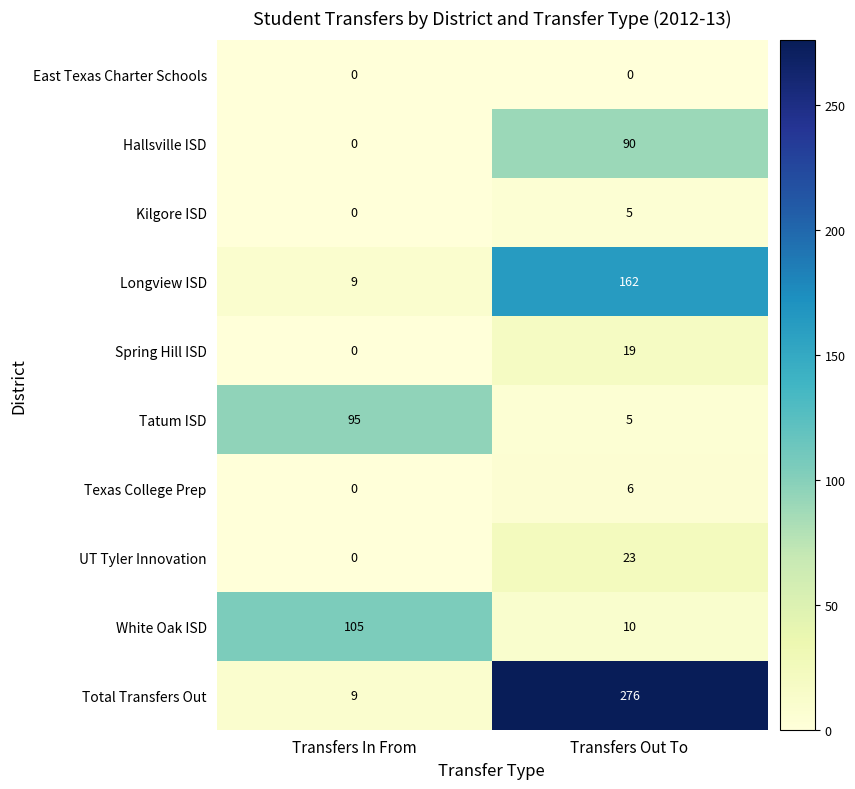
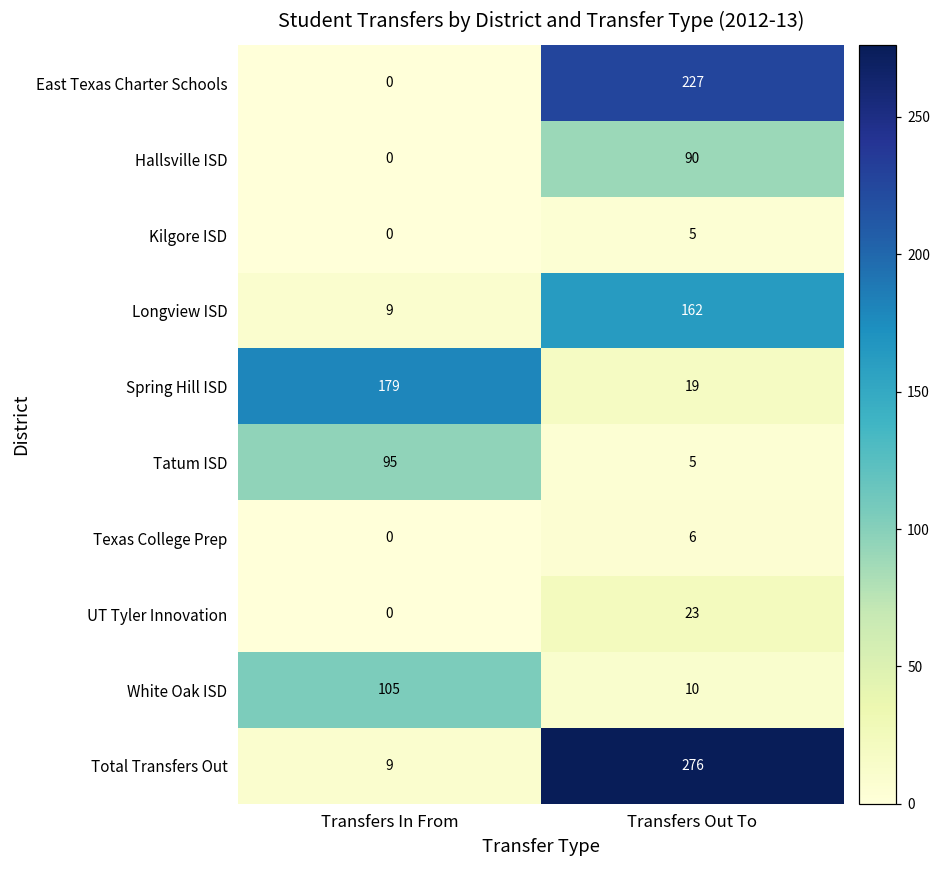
East Texas Charter Schools, Transfers Out To: 0 -> 227
Spring Hill ISD, Transfers In From: 0 -> 179
